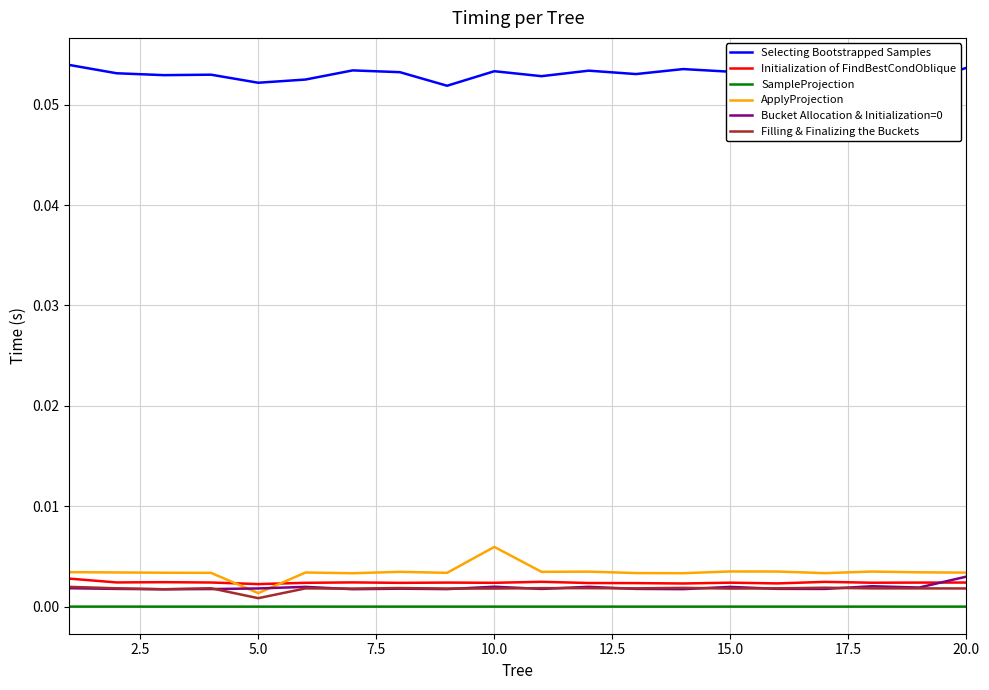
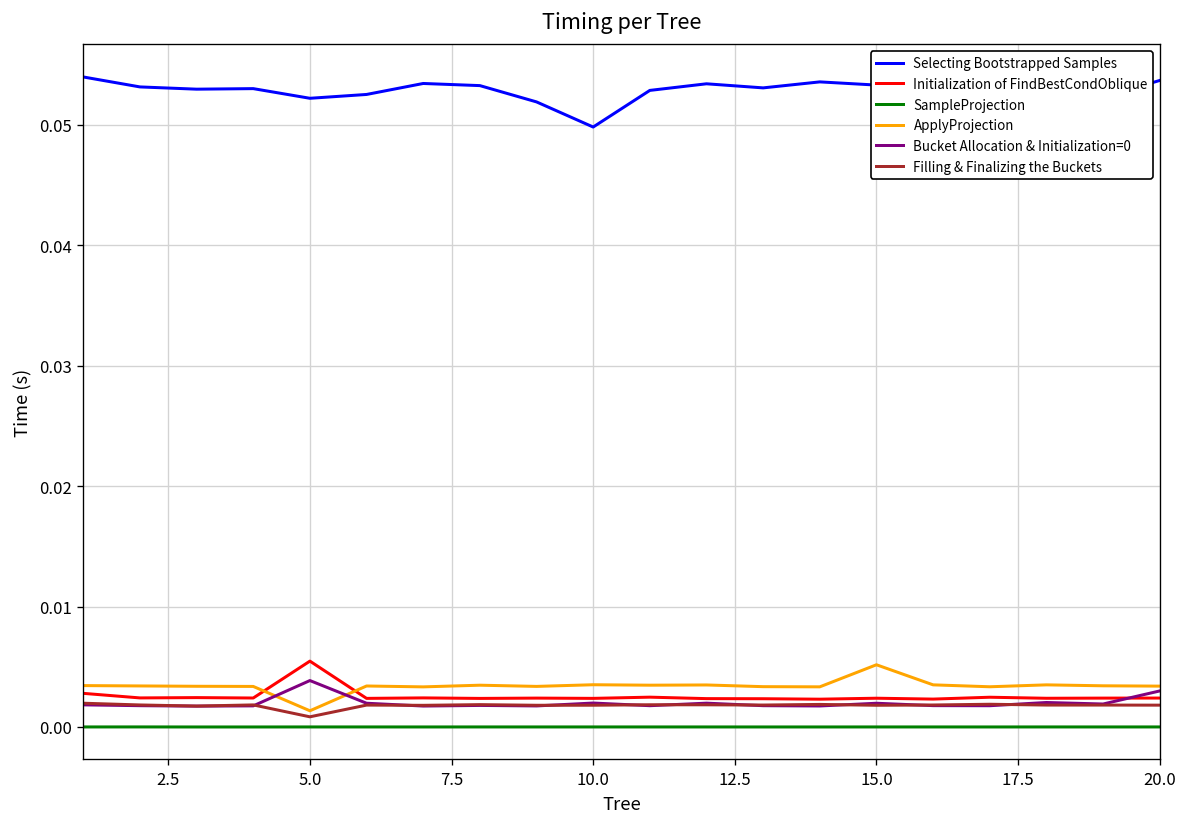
Initialization of FindBestCondOblique, 5.0: 0.0022 -> 0.0055
Bucket Allocation & Initialization=0, 5.0: 0.0018 -> 0.0039
Selecting Bootstrapped Samples, 10.0: 0.0533 -> 0.0498
ApplyProjection, 10.0: 0.0060 -> 0.0035
ApplyProjection, 15.0: 0.0035 -> 0.0052
